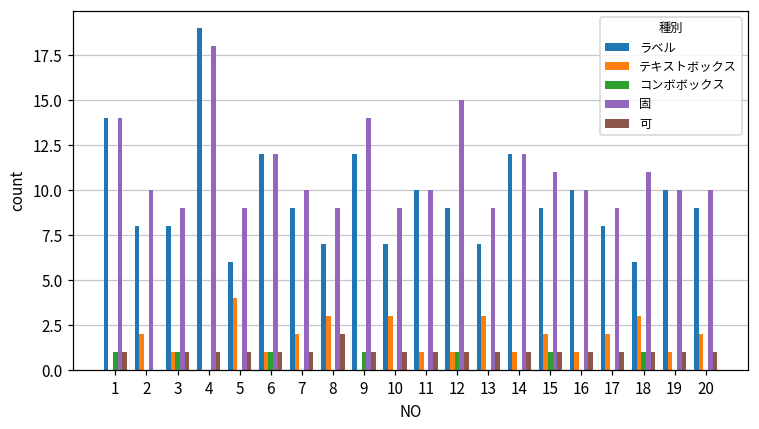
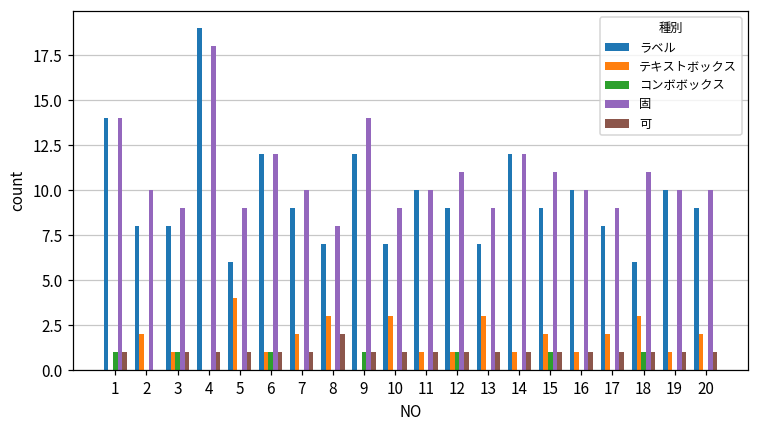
固, 8: 9 -> 8
固, 12: 15 -> 11
